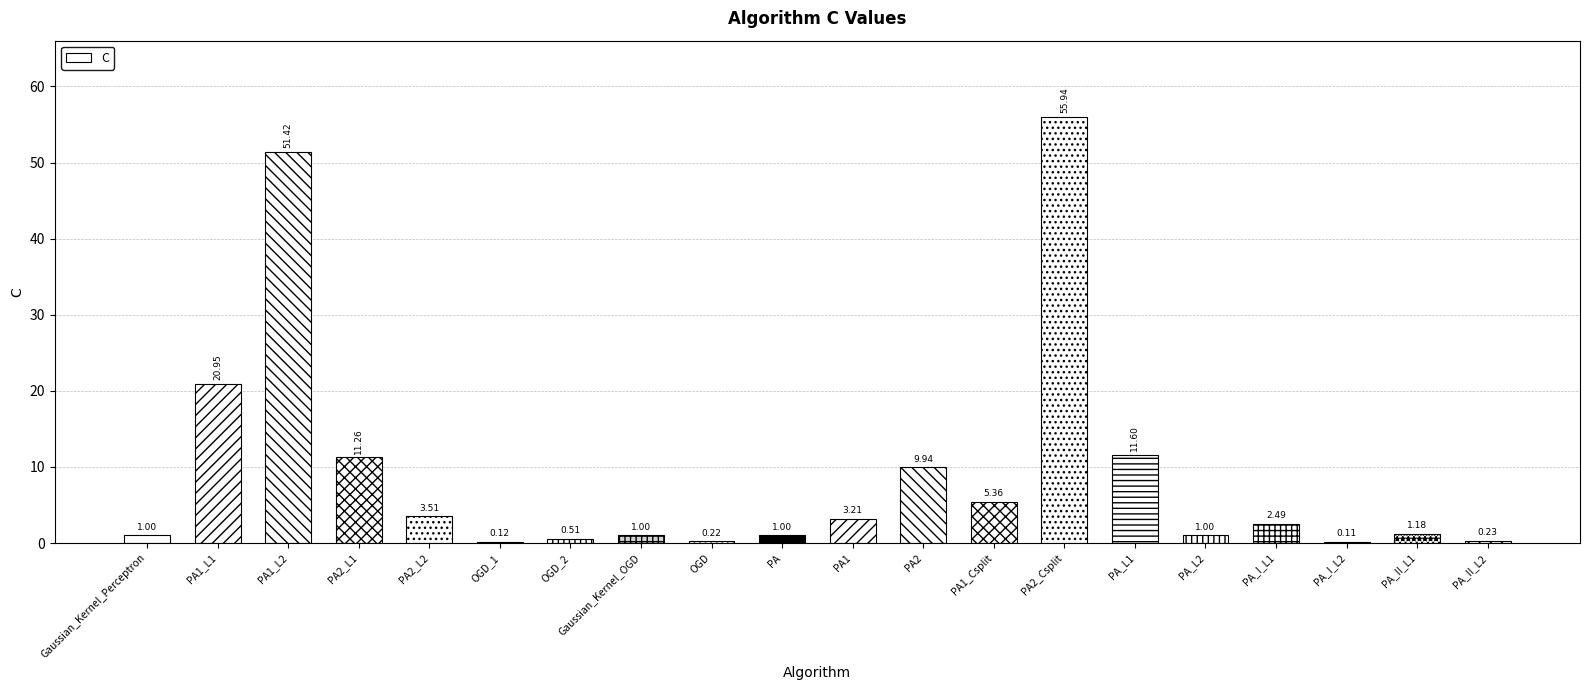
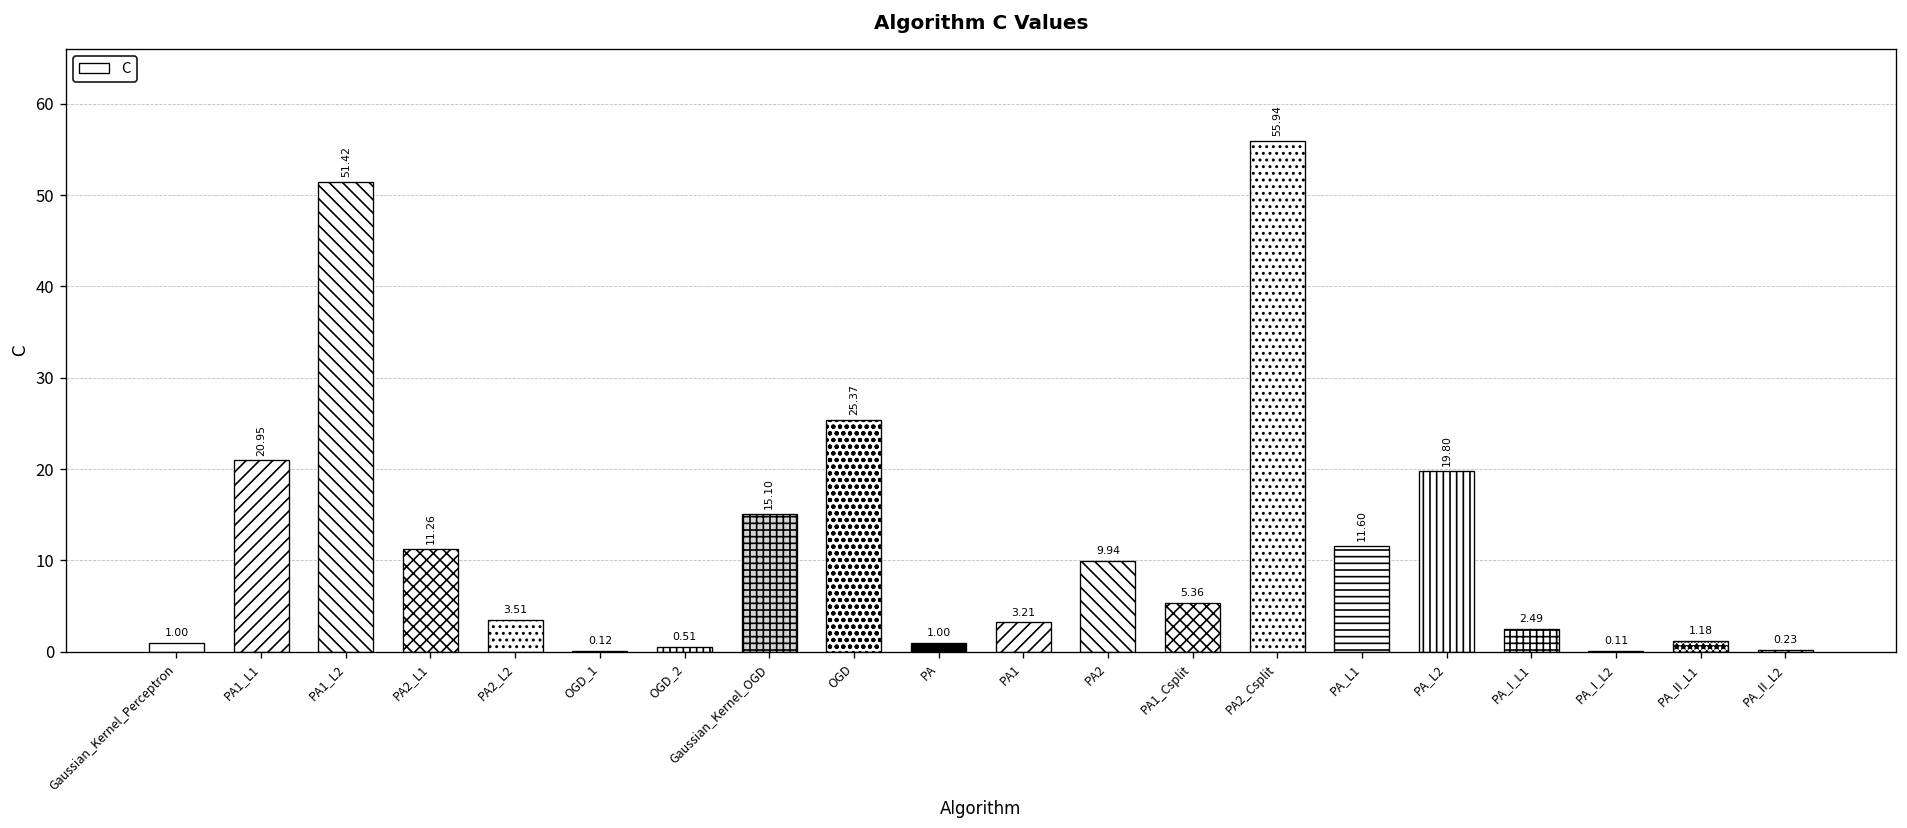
Gaussian_Kernel_OGD: 1.00 -> 15.10
OGD: 0.22 -> 25.37
PA_L2: 1.00 -> 19.80
